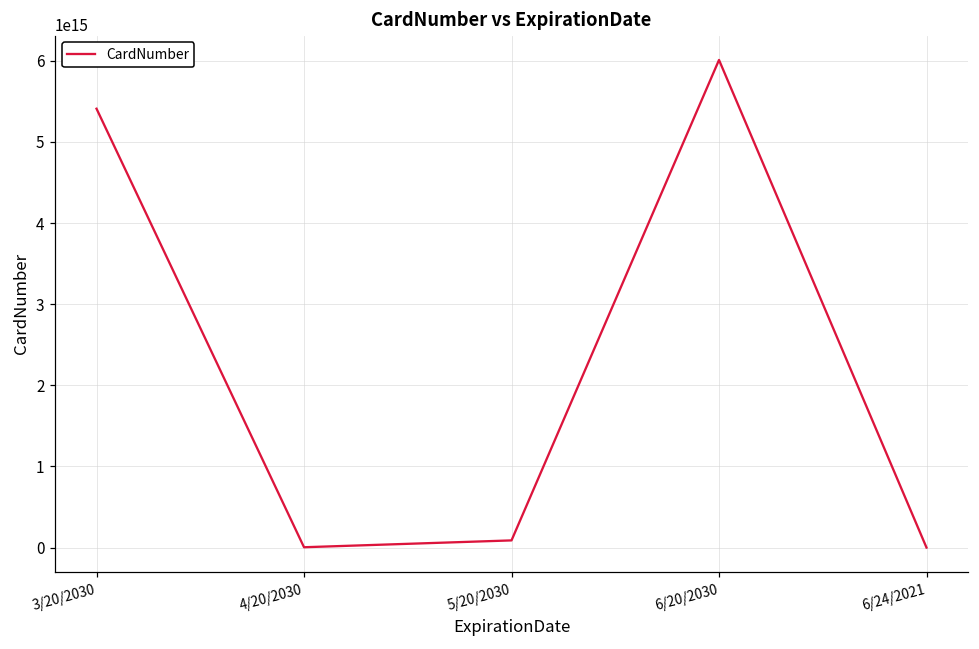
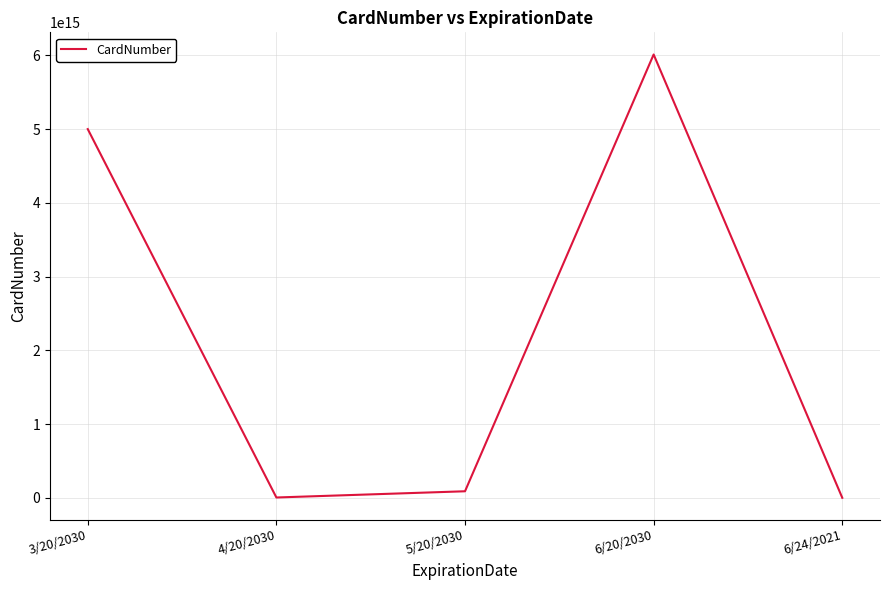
3/20/2030: 5400000000000000 -> 5000000000000000
